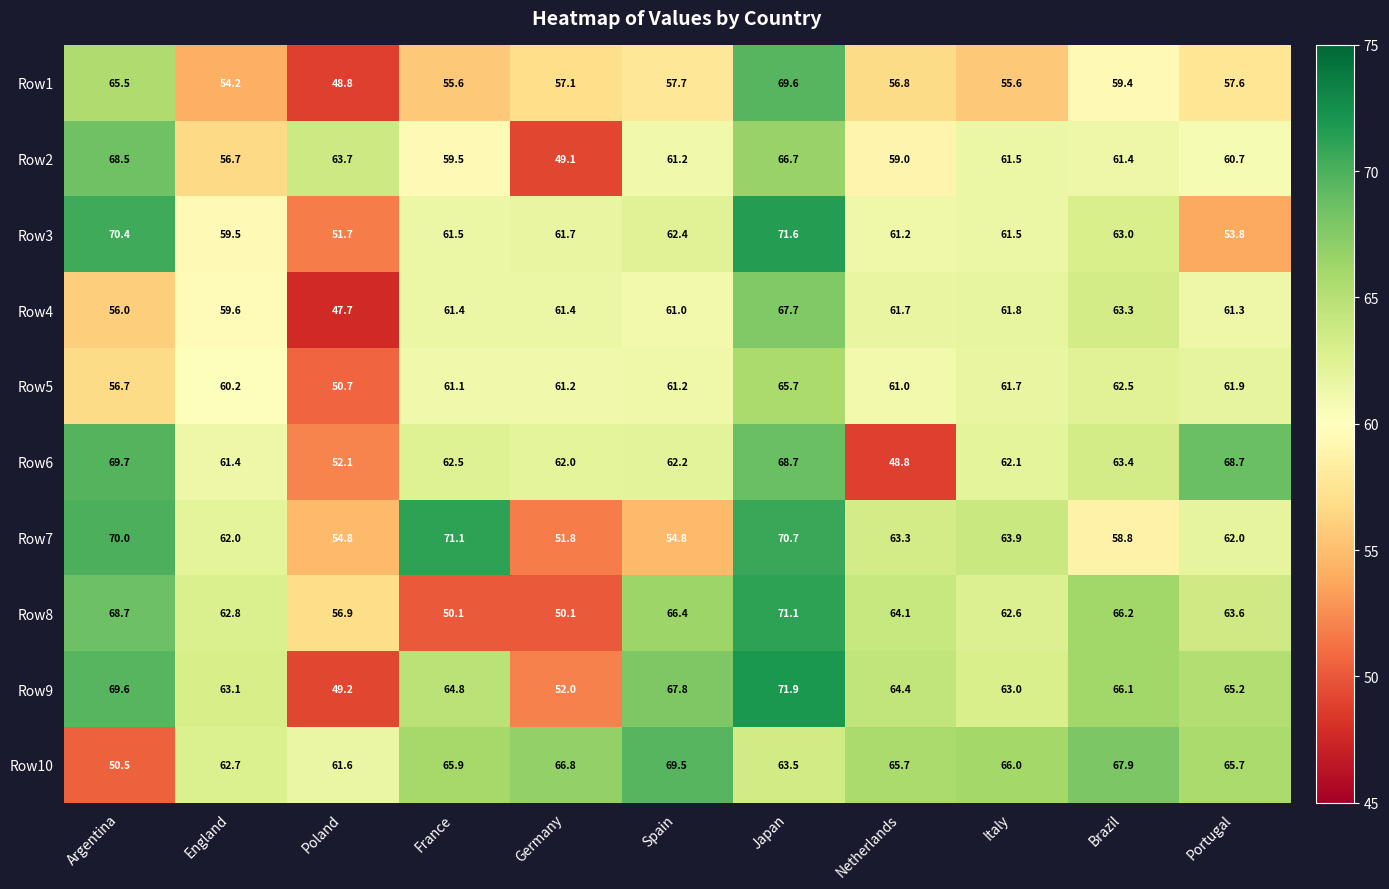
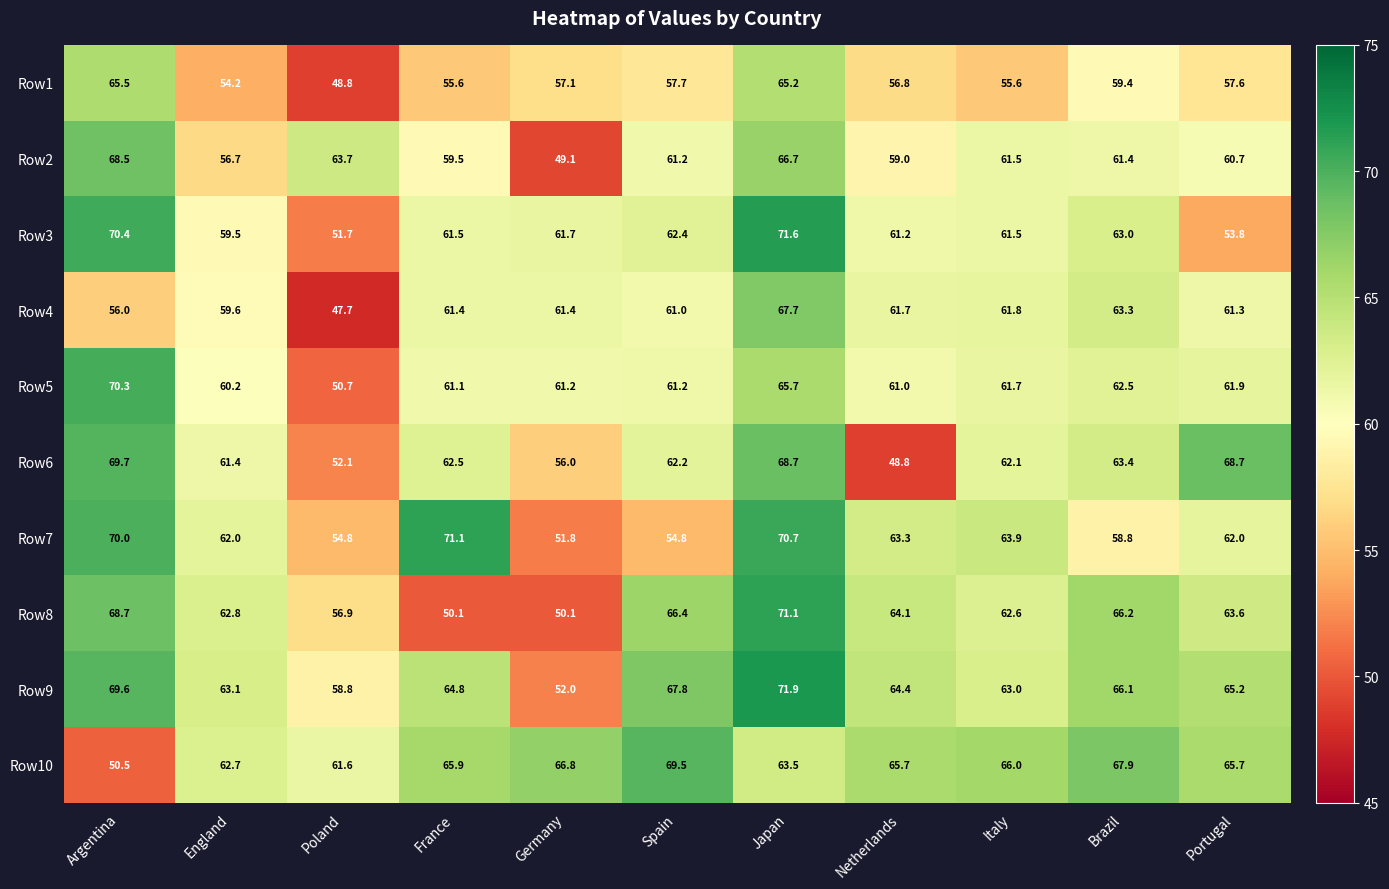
Row1, Japan: 69.6 -> 65.2
Row5, Argentina: 56.7 -> 70.3
Row6, Germany: 62.0 -> 56.0
Row9, Poland: 49.2 -> 58.8
